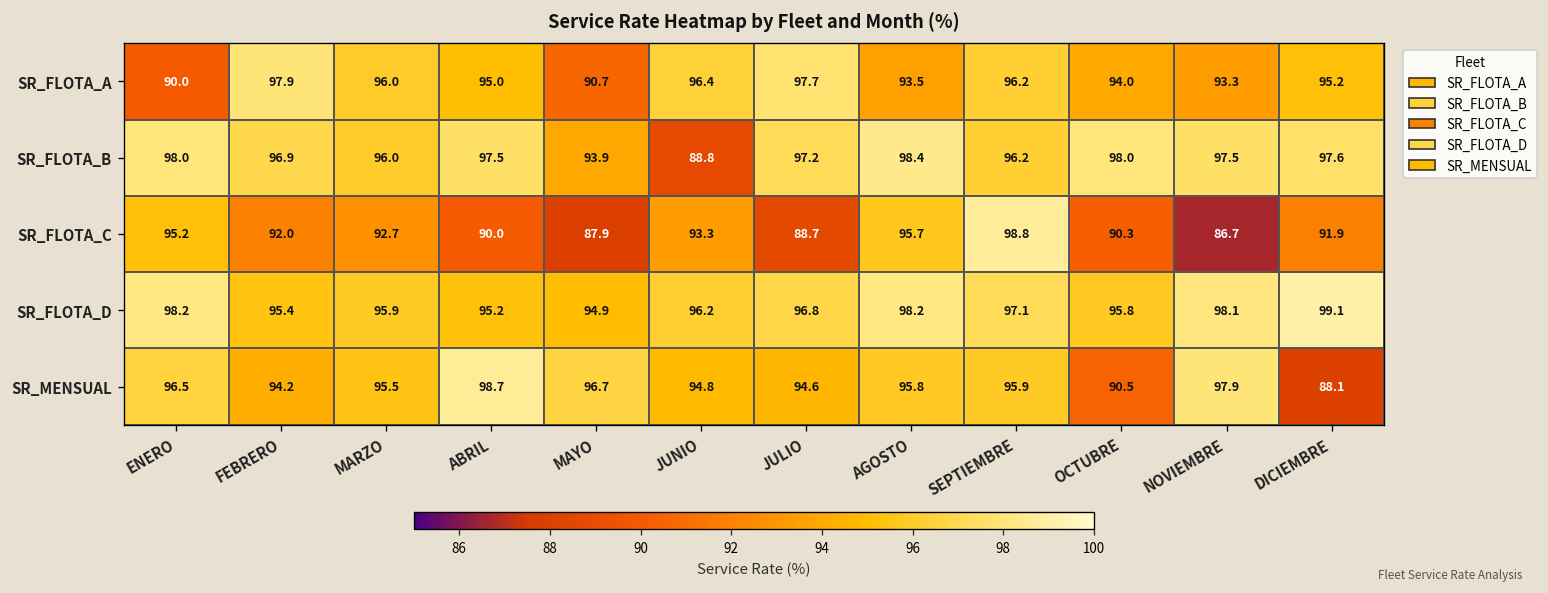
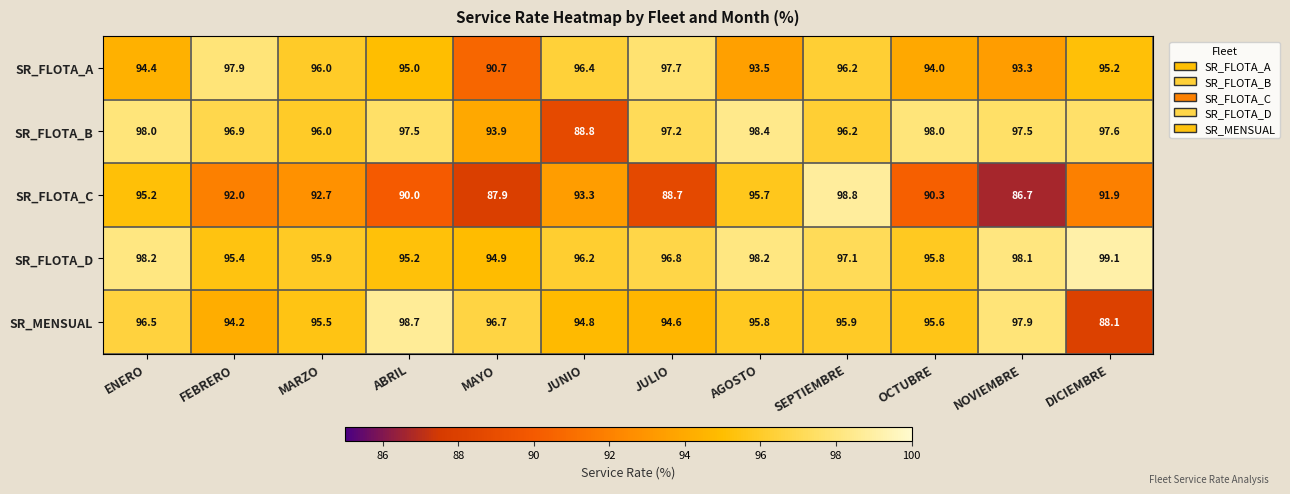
SR_FLOTA_A, ENERO: 90.0 -> 94.4
SR_MENSUAL, OCTUBRE: 90.5 -> 95.6
